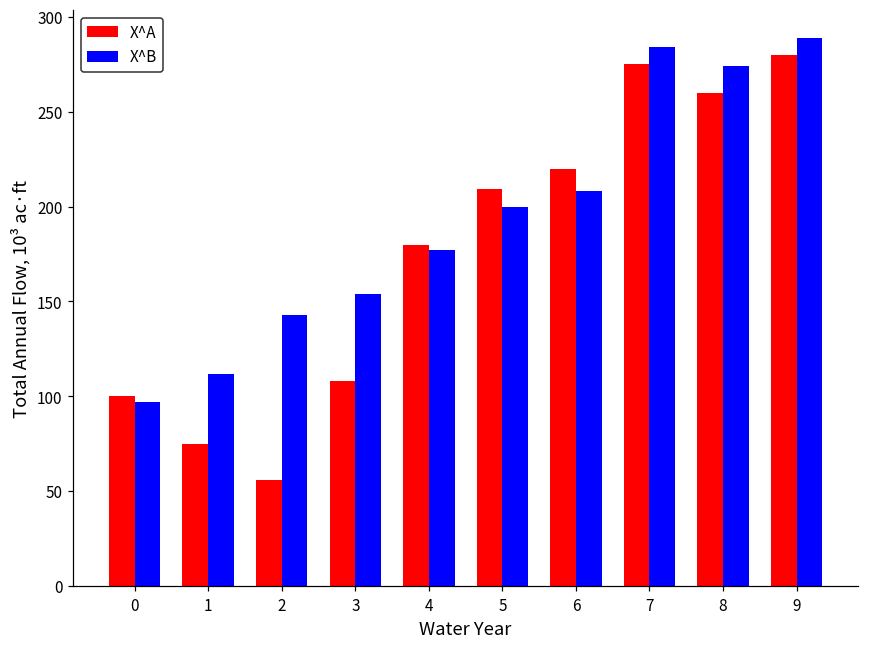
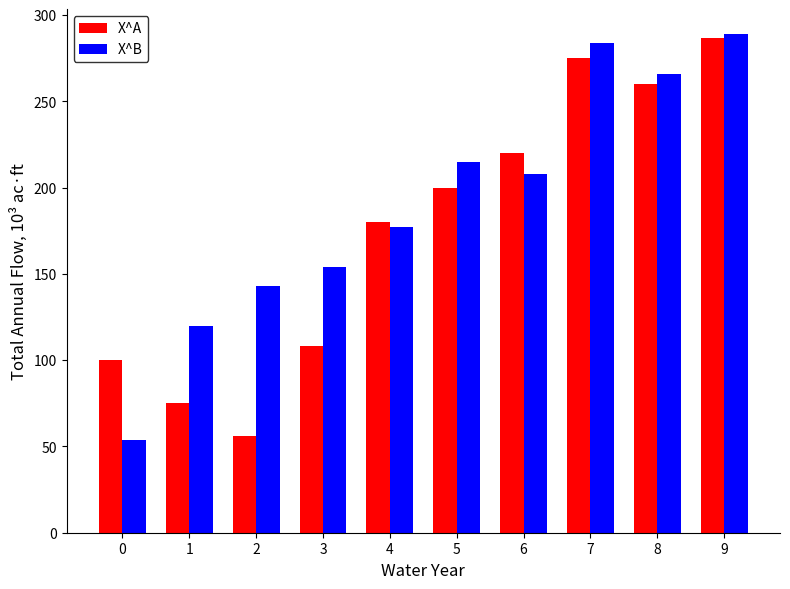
X^B, 0: 97 -> 54
X^B, 1: 112 -> 120
X^A, 5: 209 -> 200
X^B, 5: 200 -> 215
X^B, 8: 274 -> 266
X^A, 9: 280 -> 287
